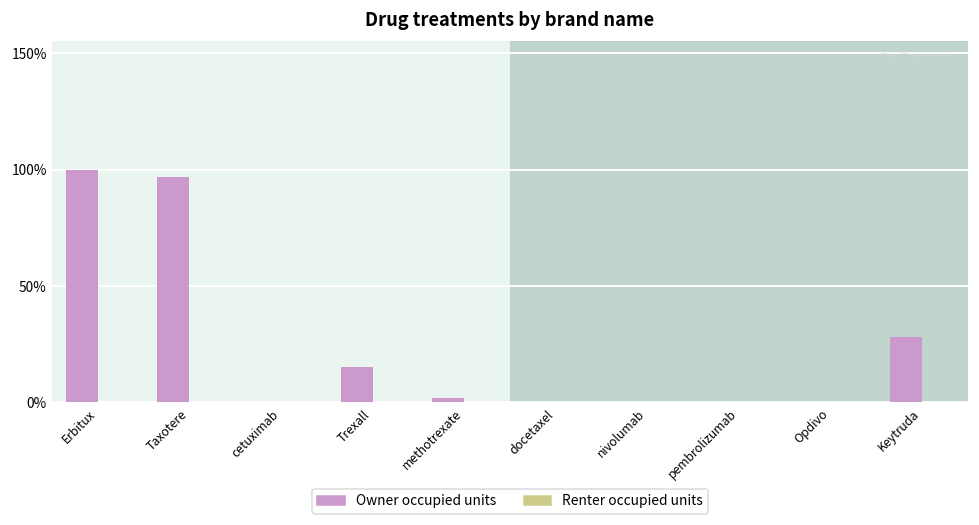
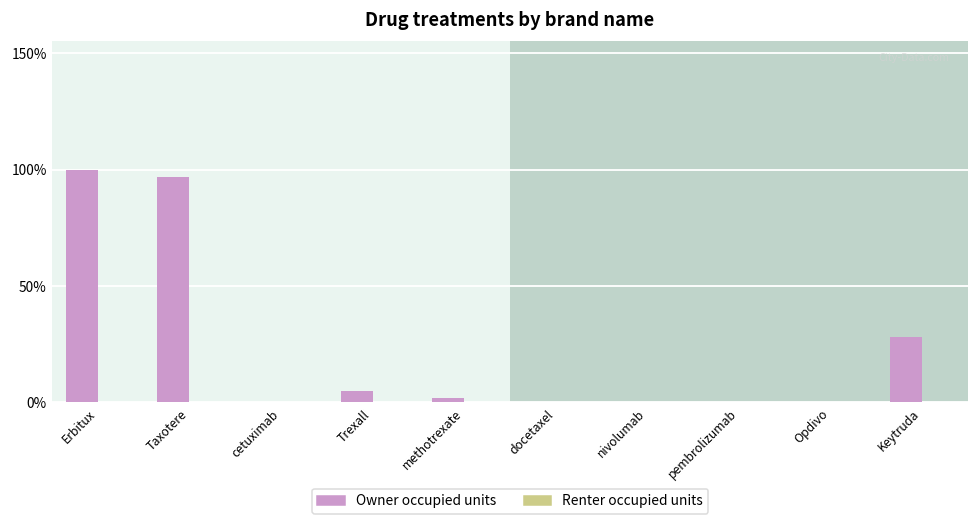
Owner occupied units, Trexall: 15% -> 5%
